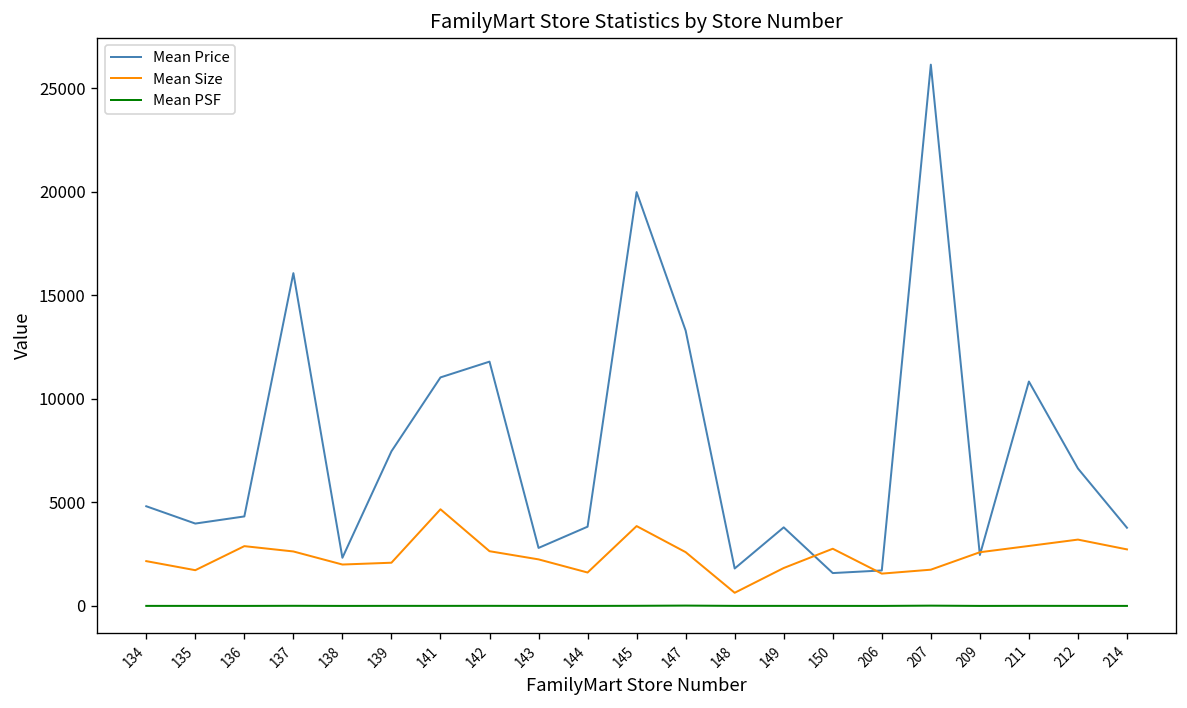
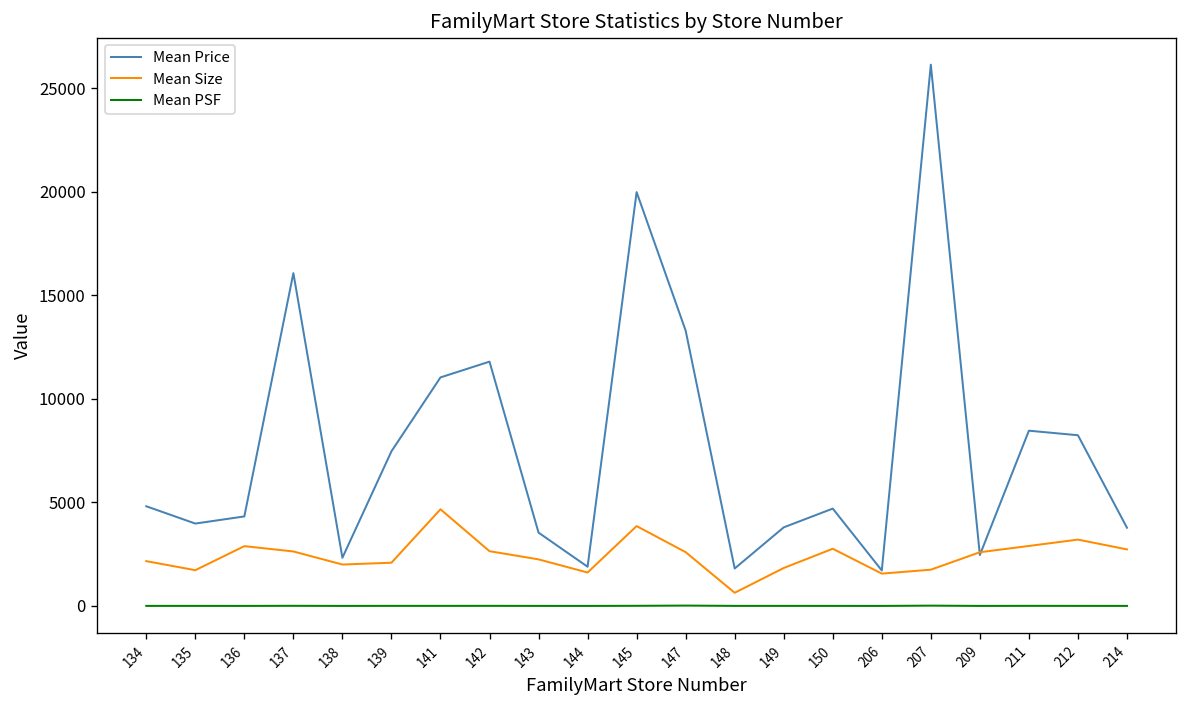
Mean Price, 143: 2800 -> 3500
Mean Price, 144: 3800 -> 1900
Mean Price, 150: 1600 -> 4700
Mean Price, 211: 10800 -> 8500
Mean Price, 212: 6600 -> 8200
